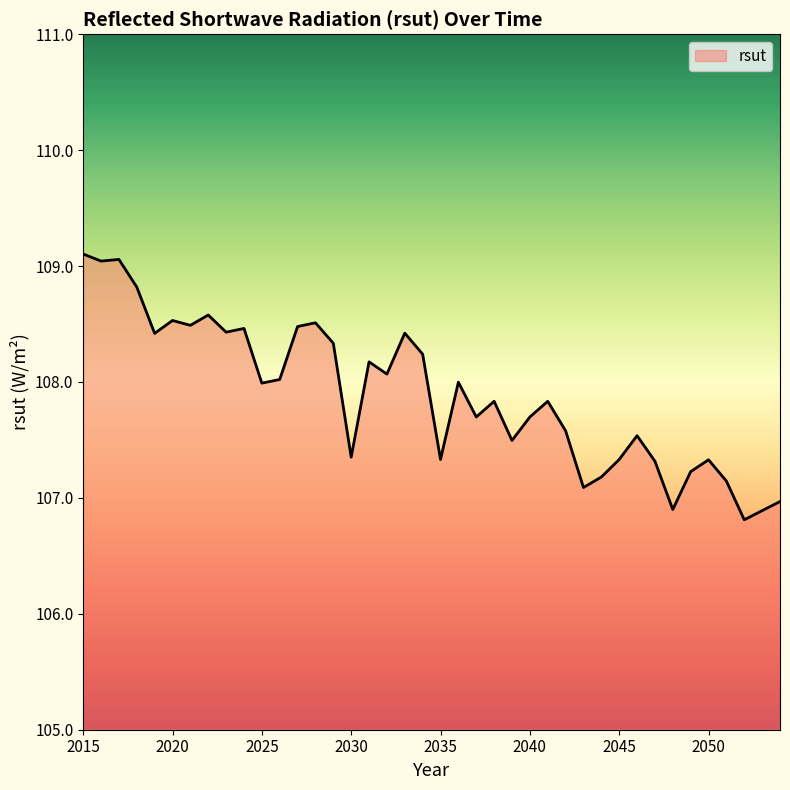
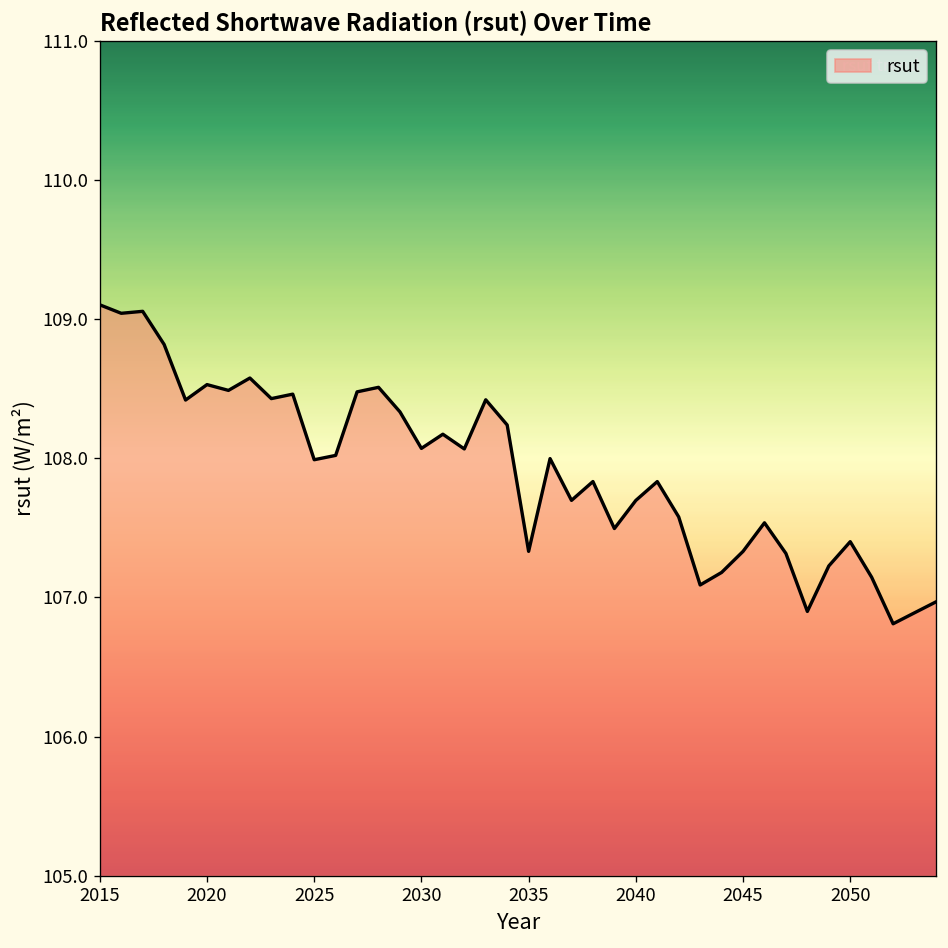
2030: 107.35 -> 108.07
2050: 107.33 -> 107.40
